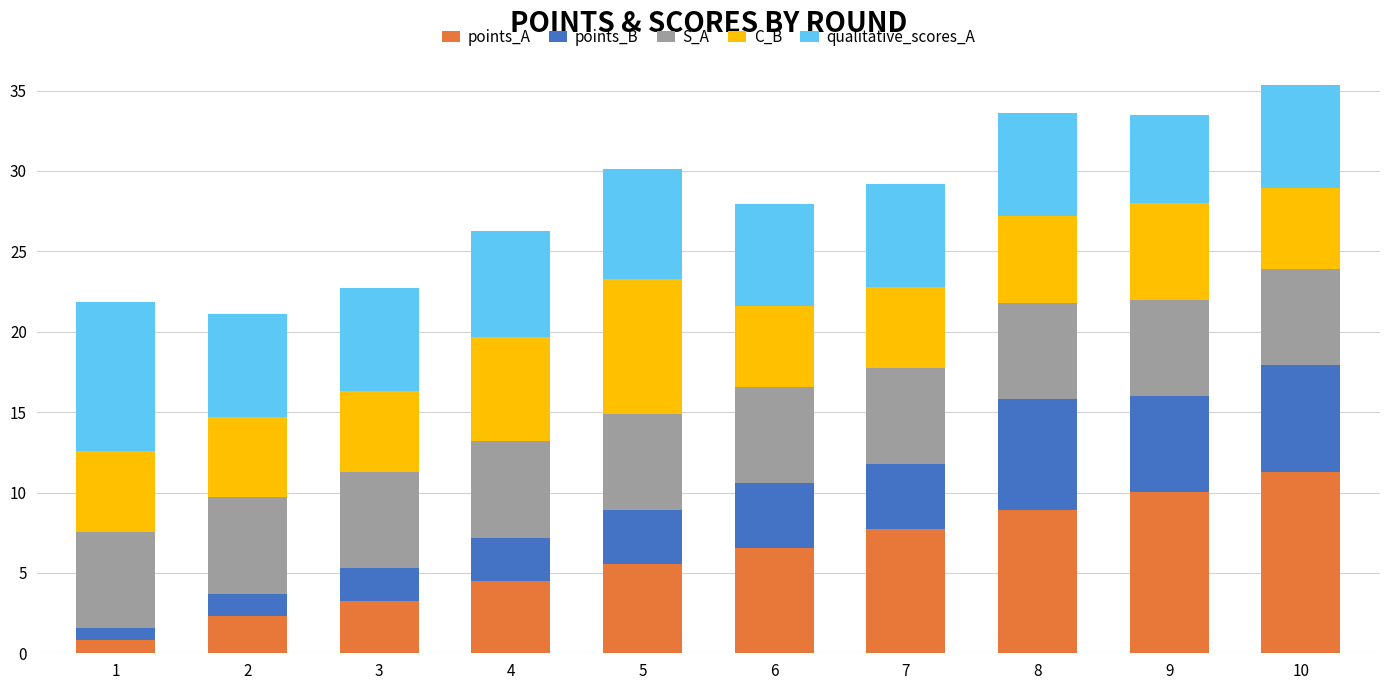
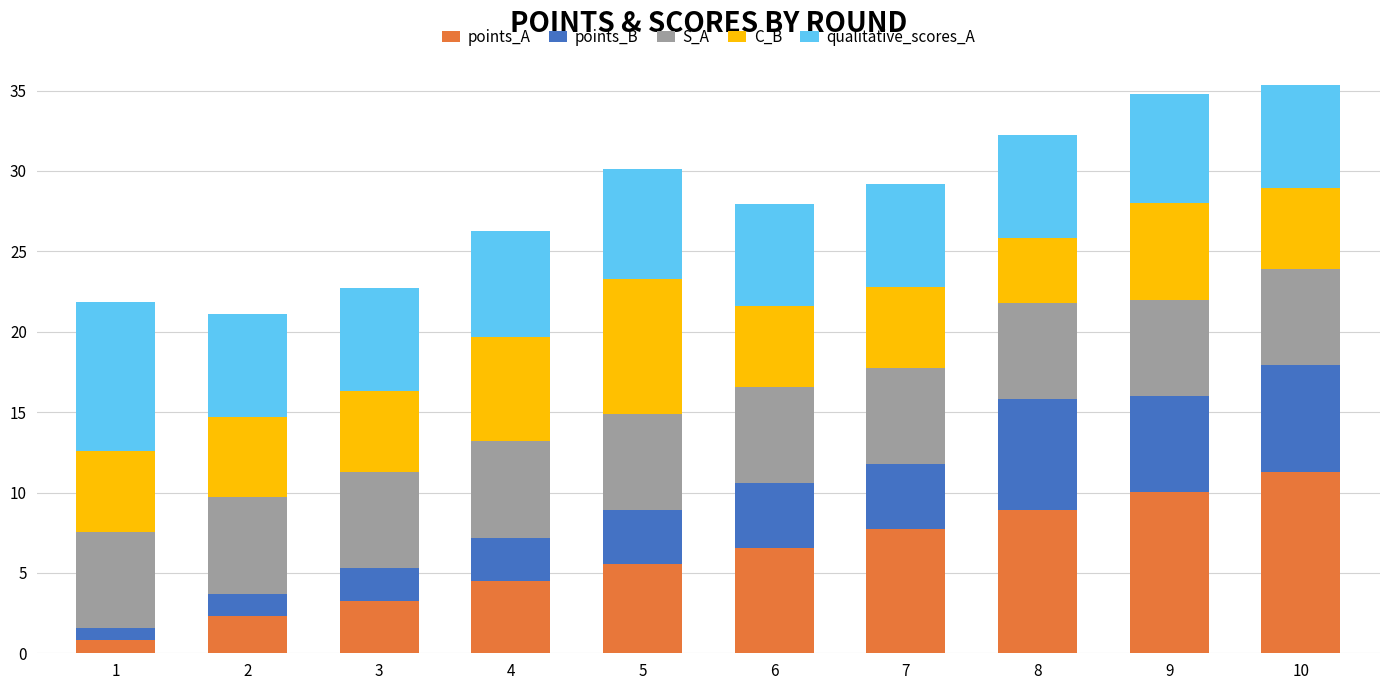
C_B, 8: 5.4 -> 4.0
qualitative_scores_A, 9: 5.5 -> 6.8
